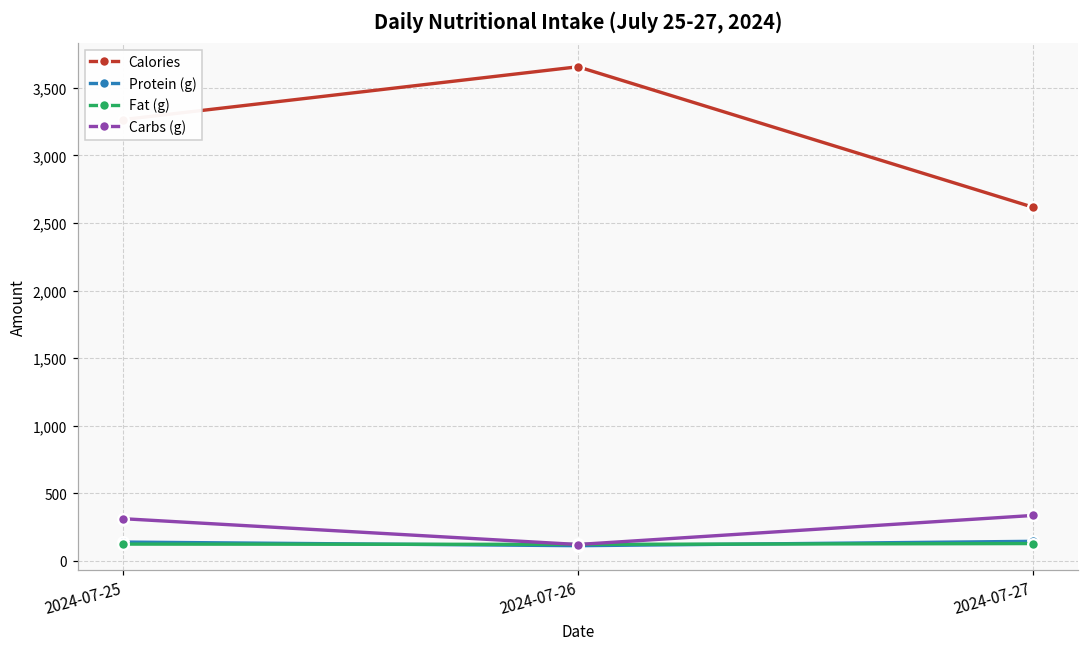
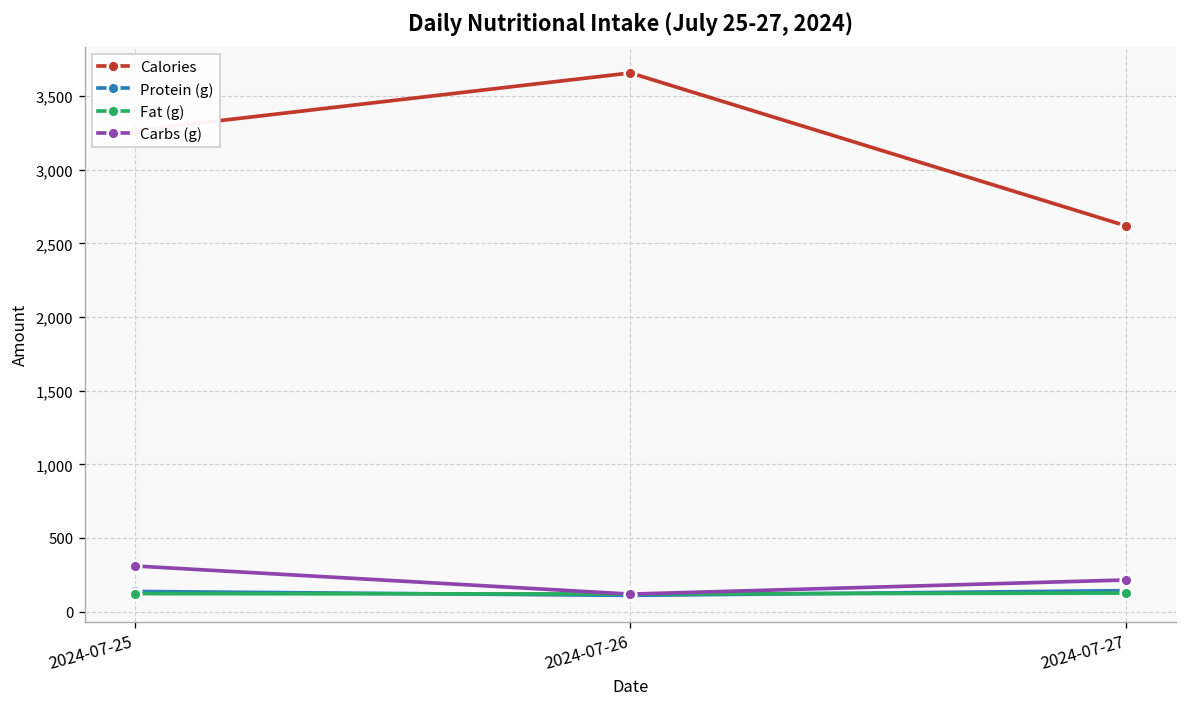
Carbs (g), 2024-07-27: 330 -> 220
